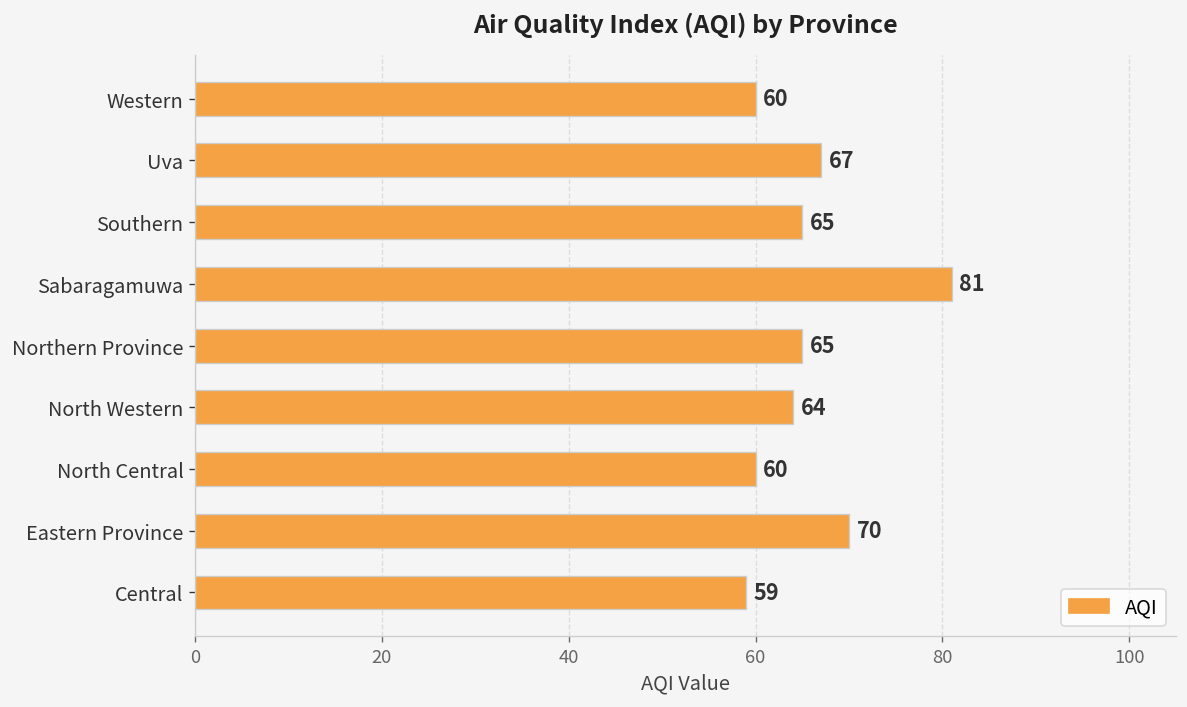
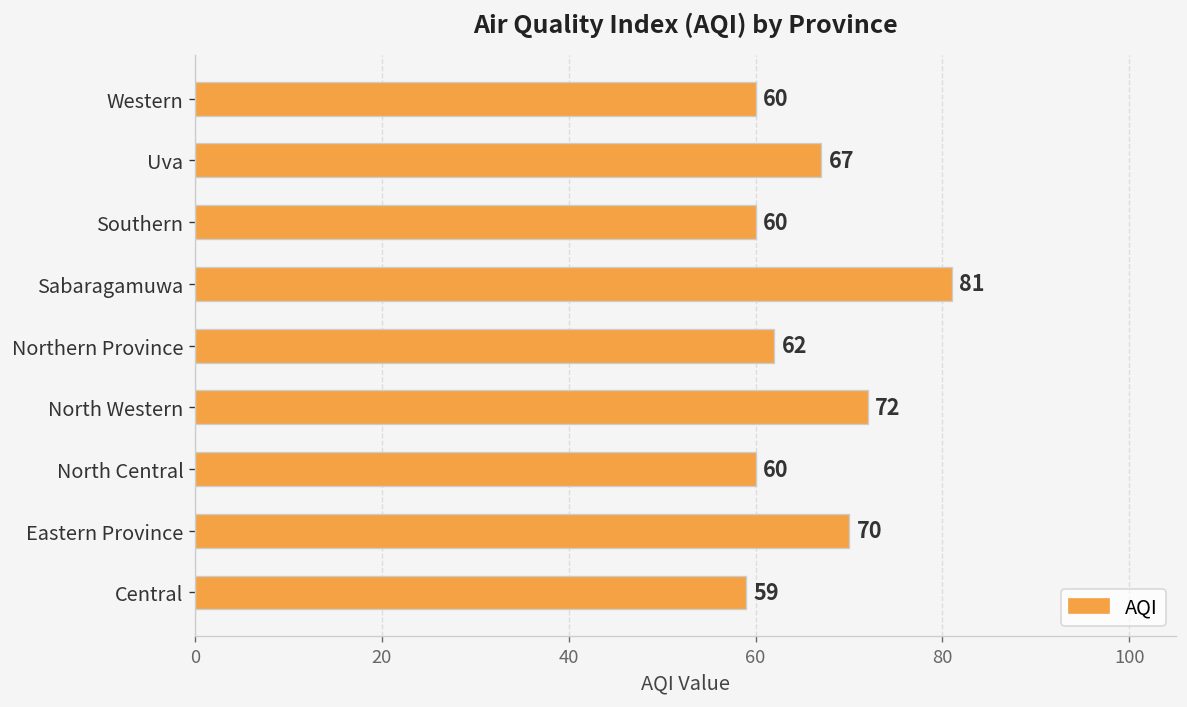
Southern: 65 -> 60
Northern Province: 65 -> 62
North Western: 64 -> 72
